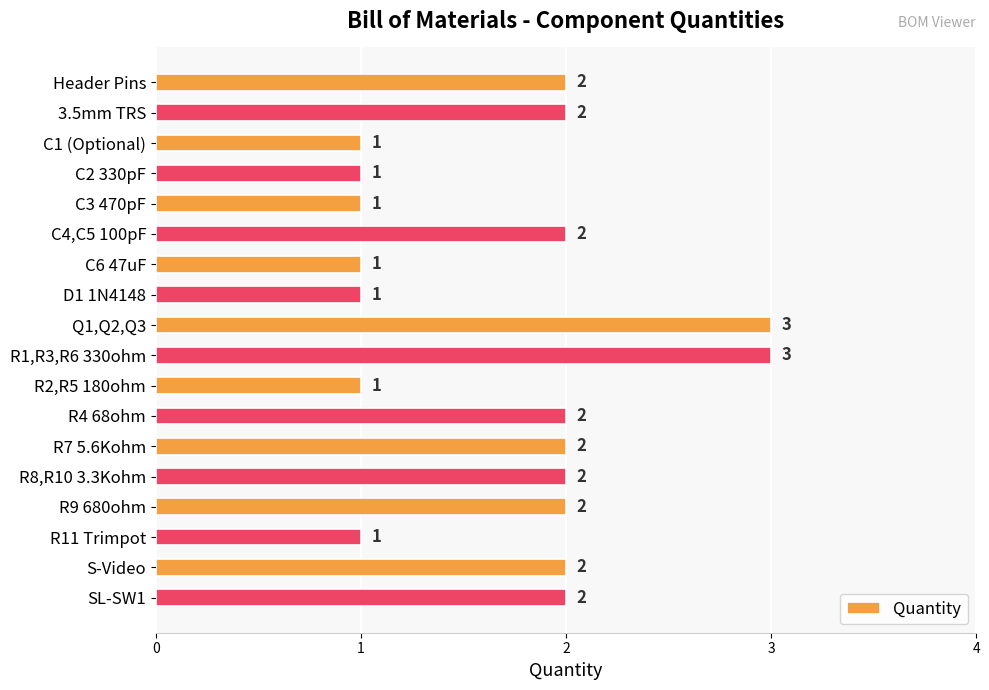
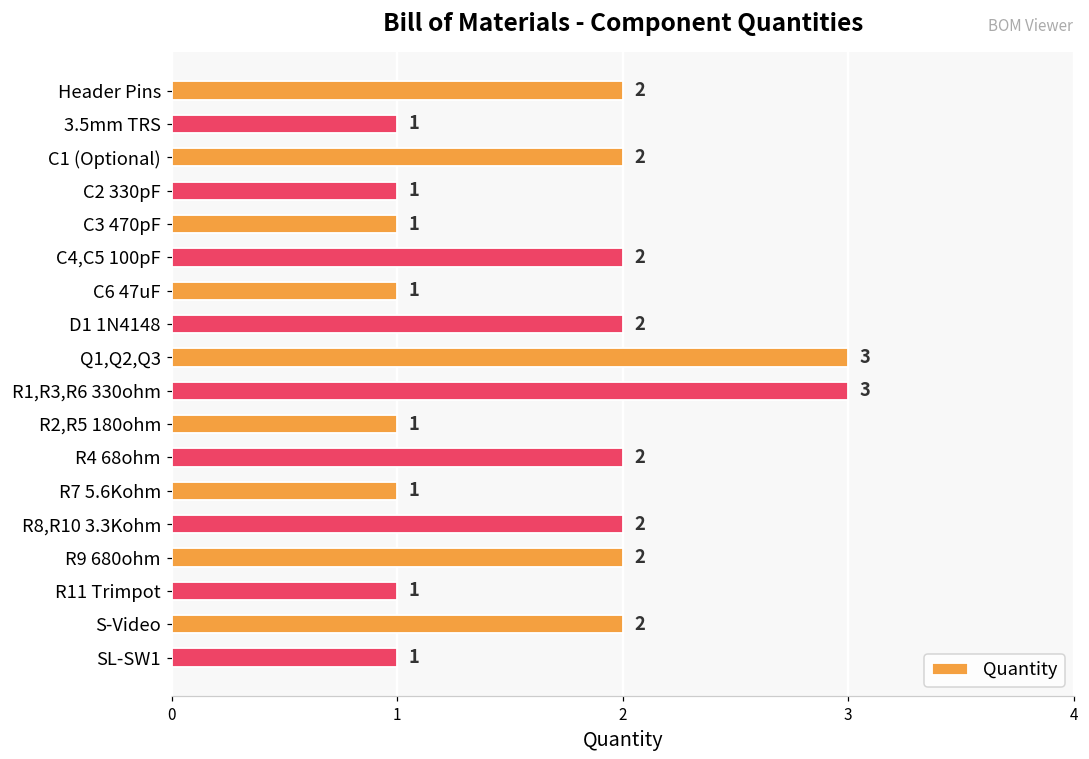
3.5mm TRS: 2 -> 1
C1 (Optional): 1 -> 2
D1 1N4148: 1 -> 2
R7 5.6Kohm: 2 -> 1
SL-SW1: 2 -> 1
